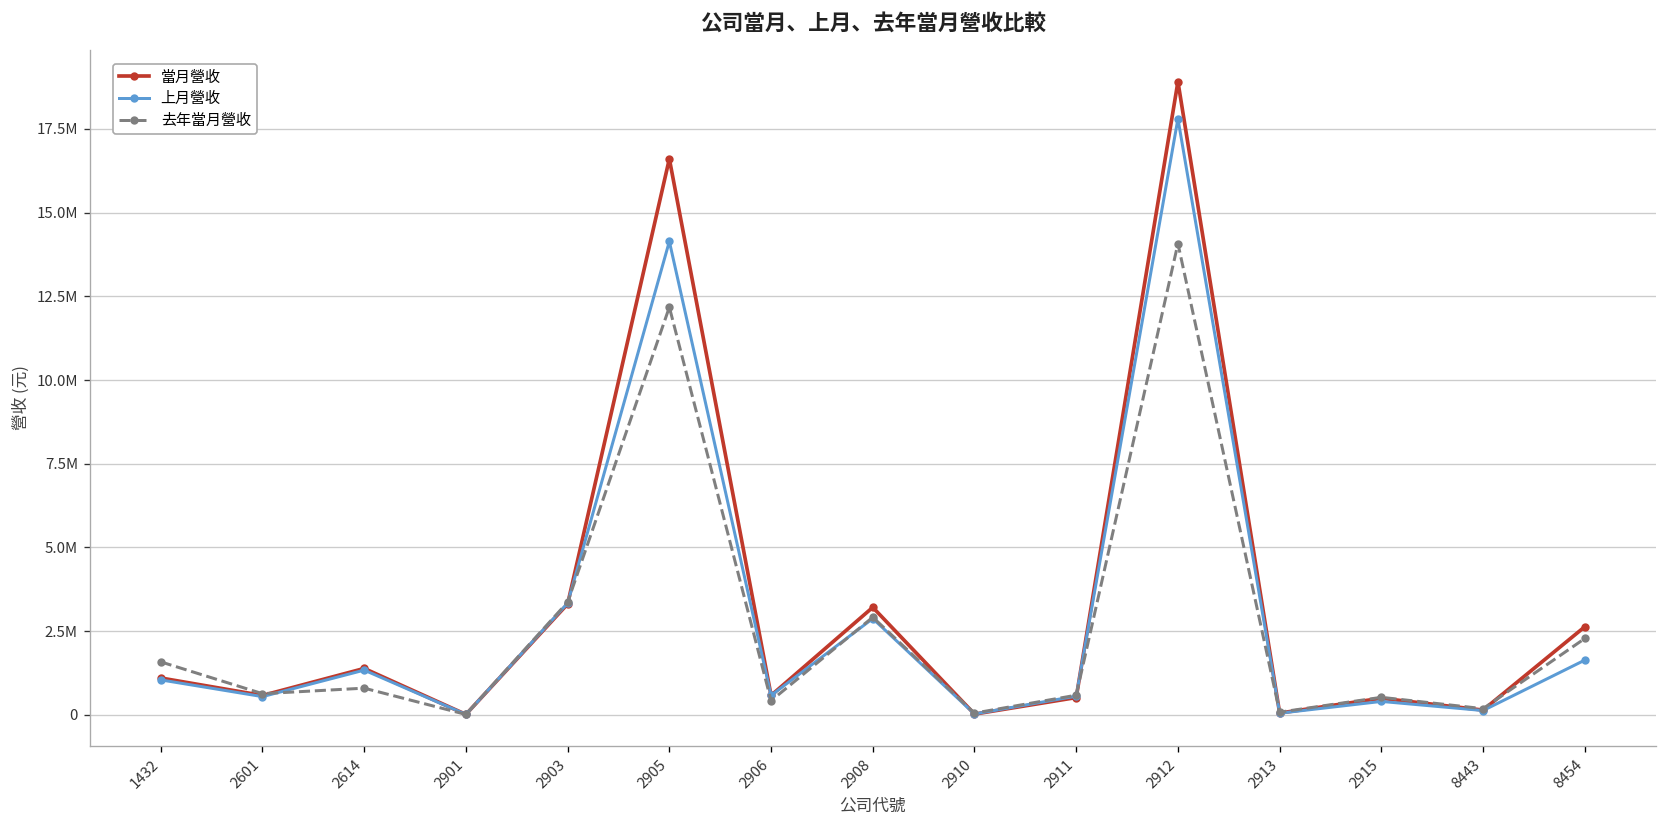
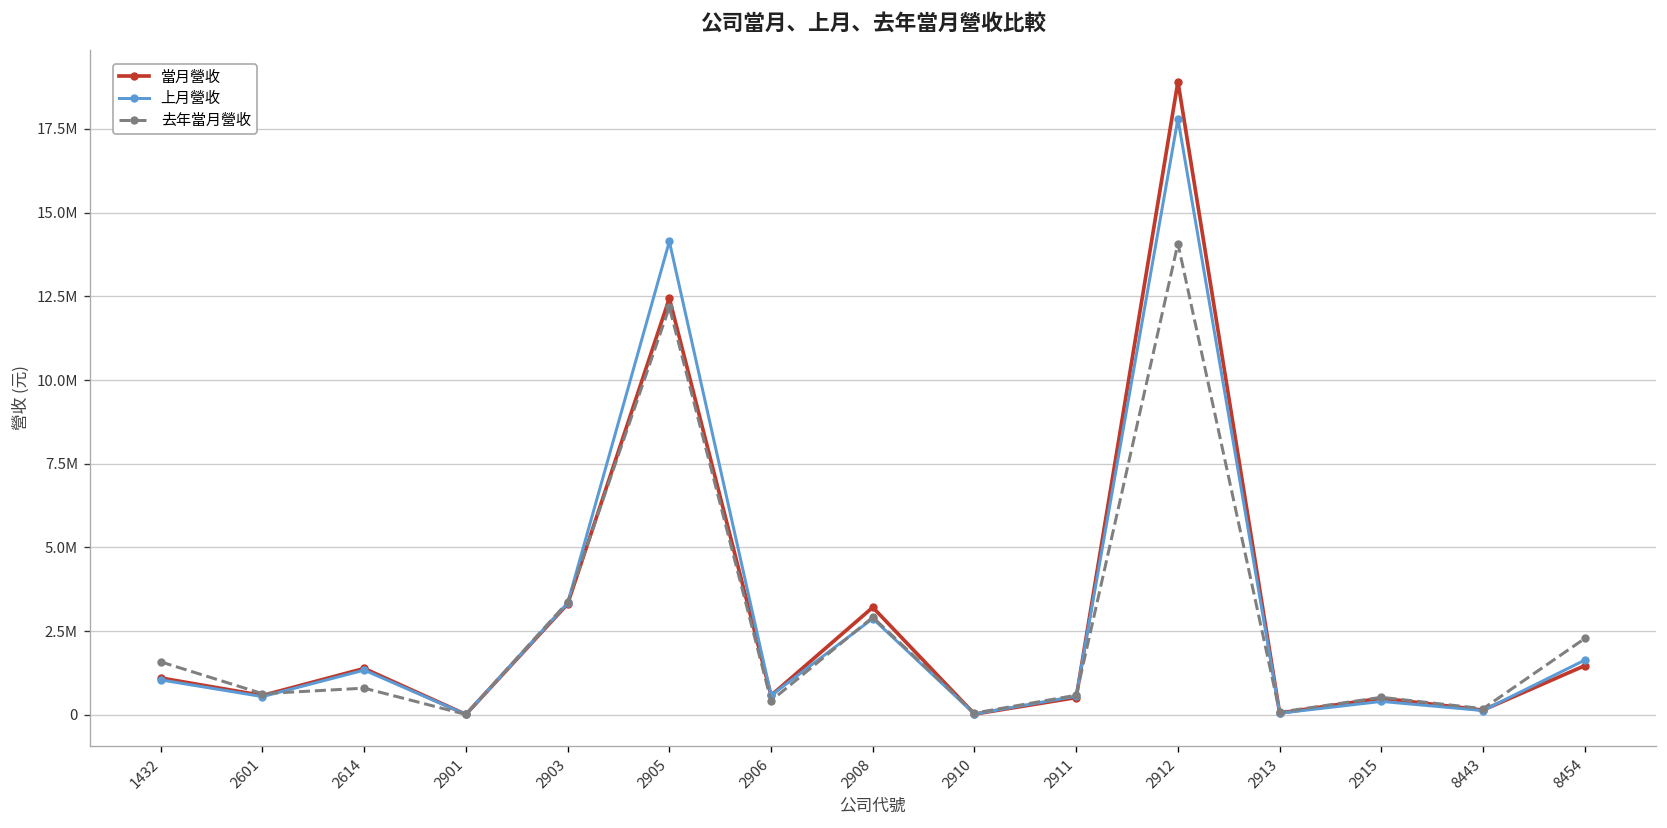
當月營收, 2905: 16600000 -> 12400000
當月營收, 8454: 2600000 -> 1500000
